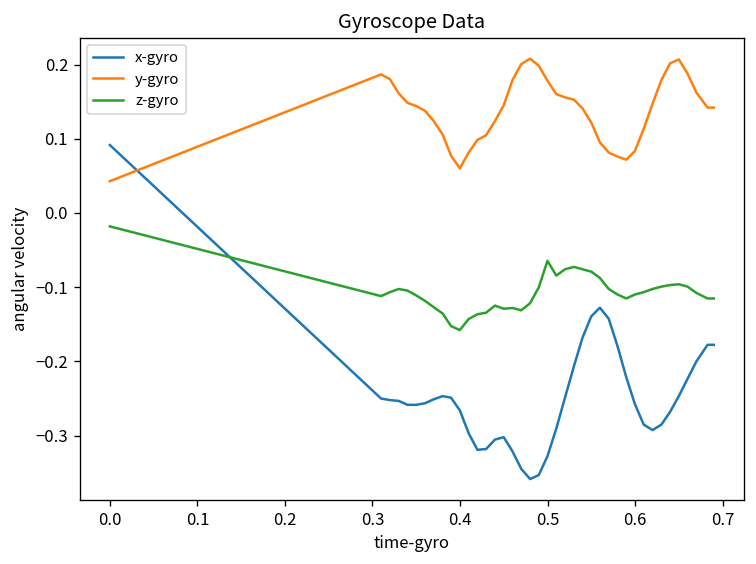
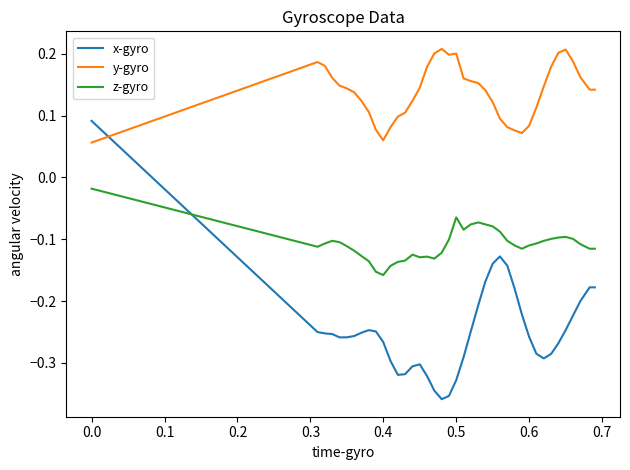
y-gyro, 0.0: 0.04 -> 0.06
y-gyro, 0.5: 0.18 -> 0.20
